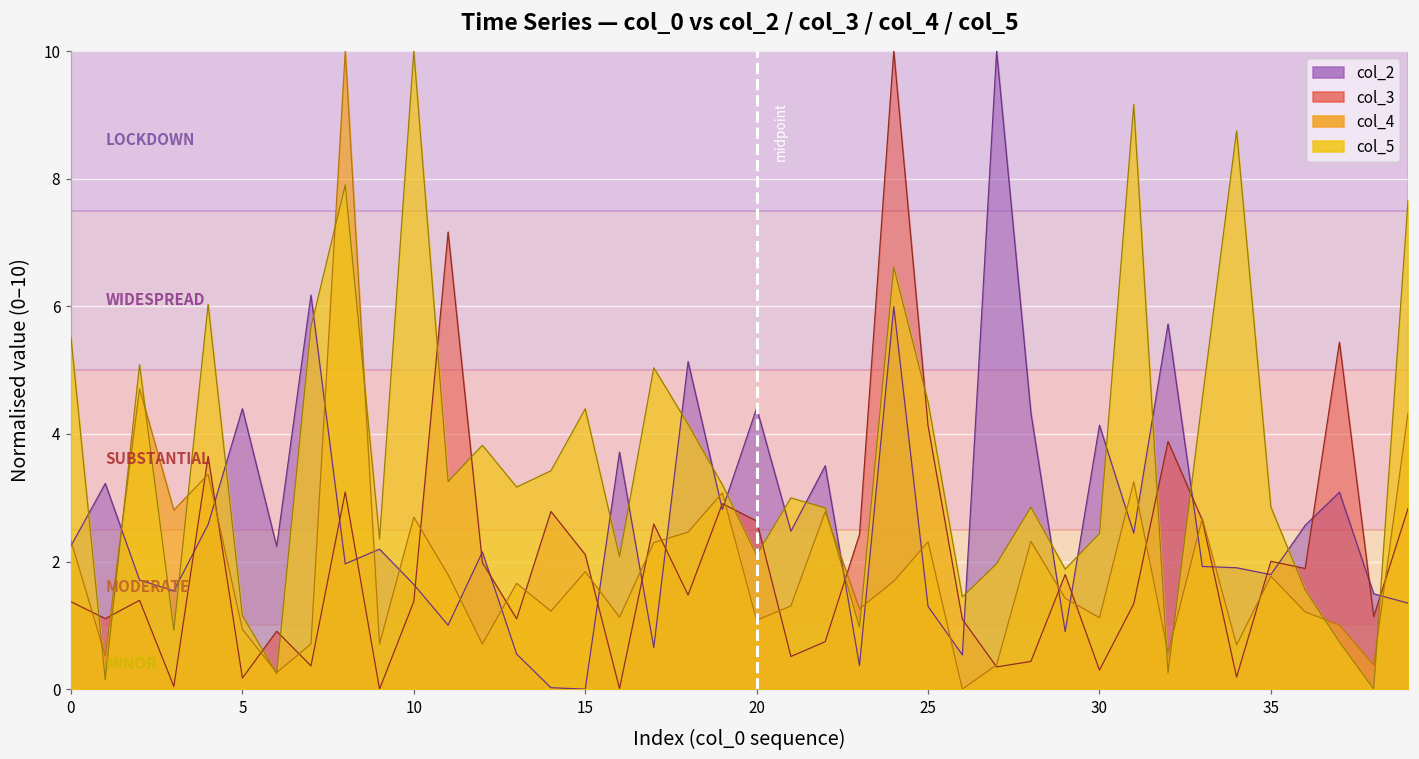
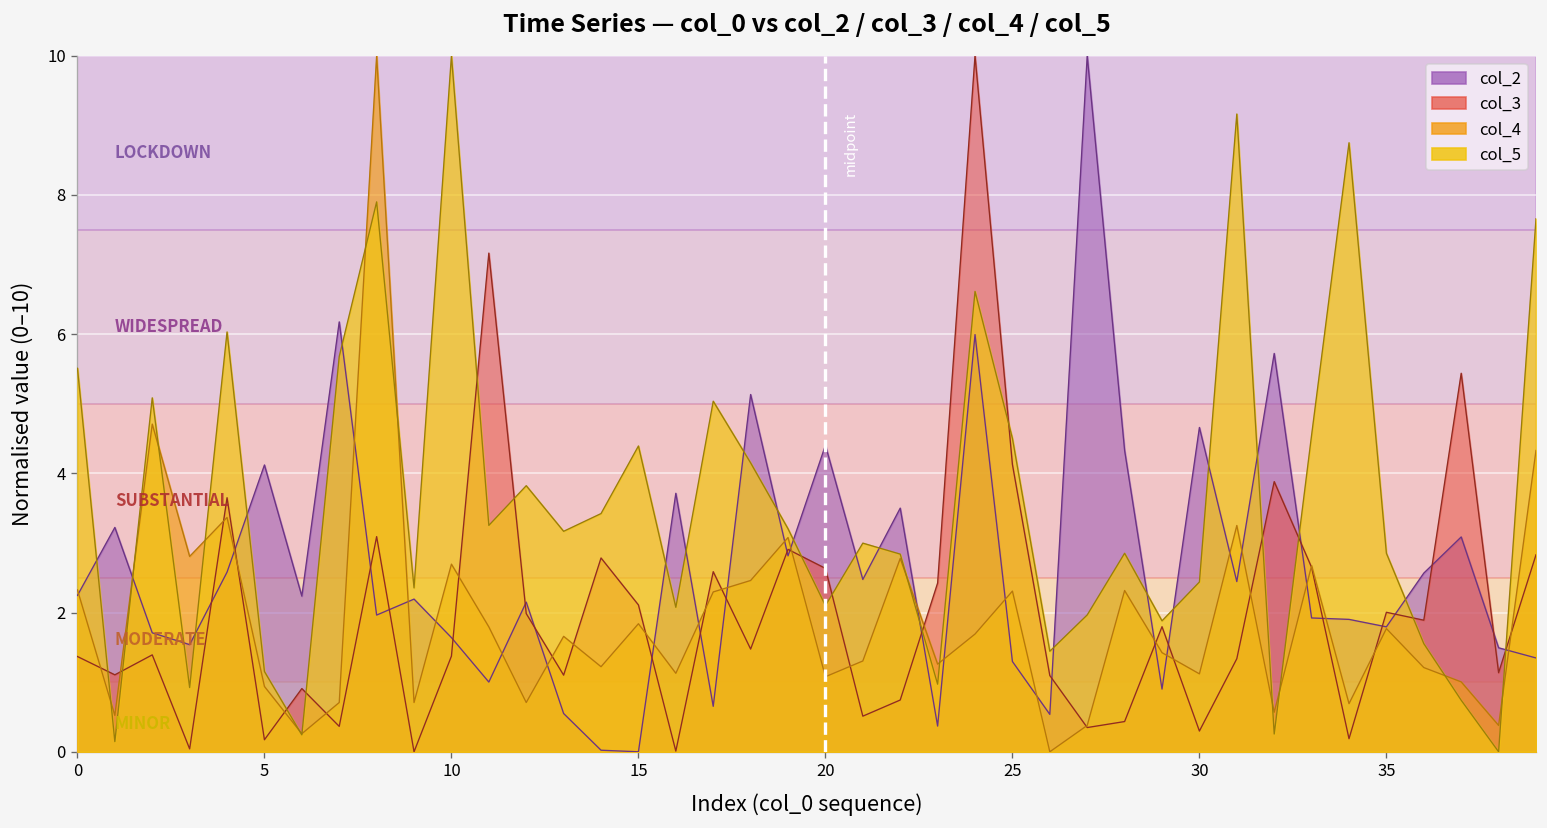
col_2, 5: 4.4 -> 4.1
col_2, 30: 4.1 -> 4.7
